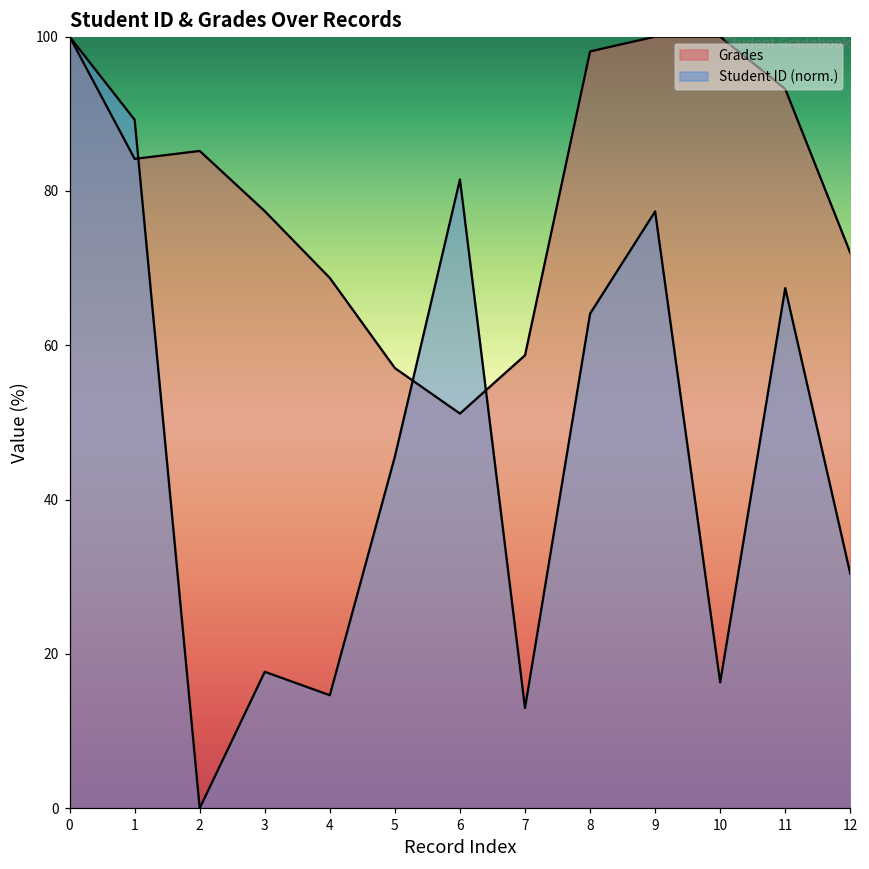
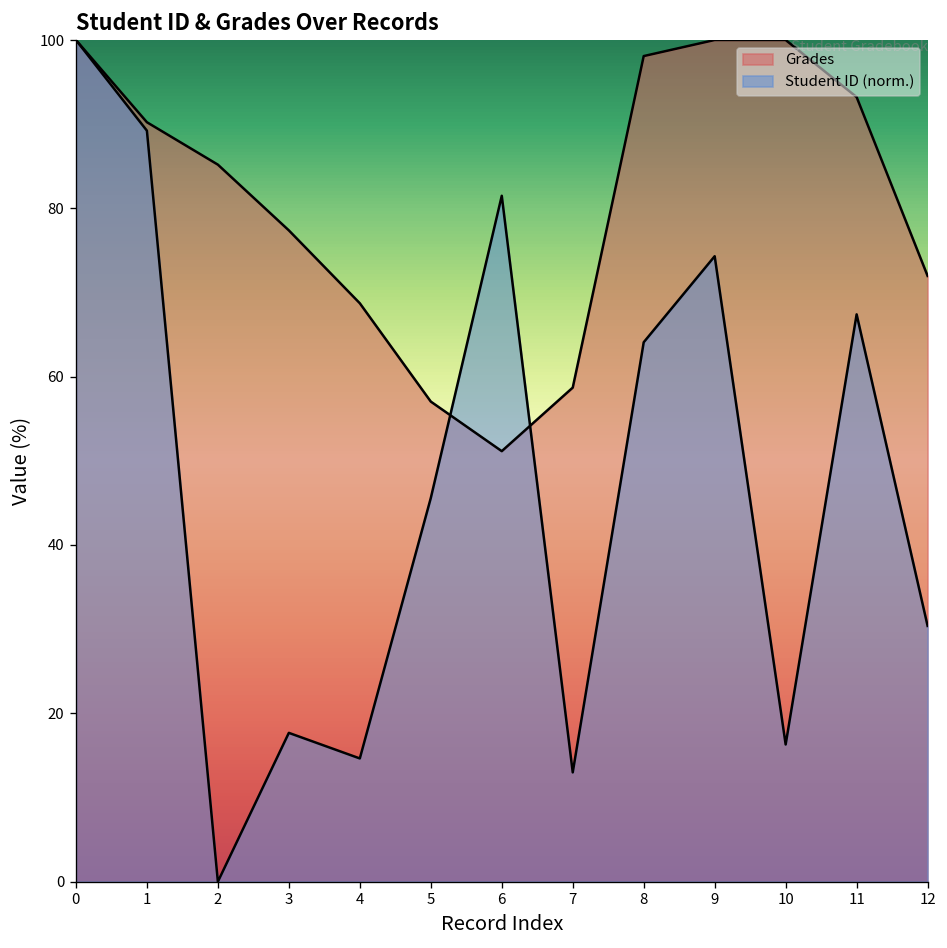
Grades, 1: 84 -> 90
Student ID (norm.), 9: 77 -> 74
